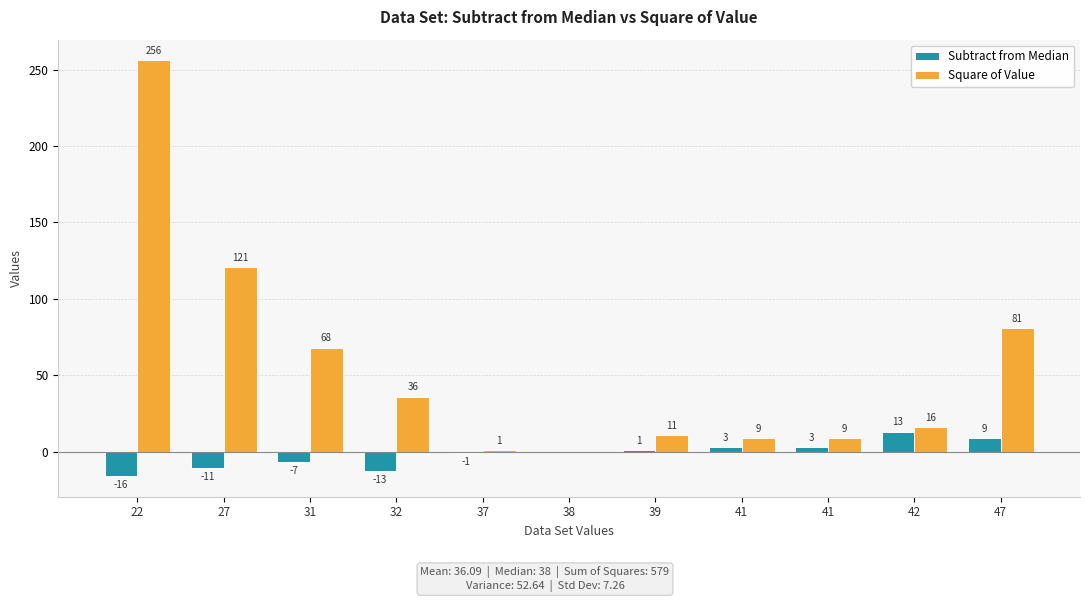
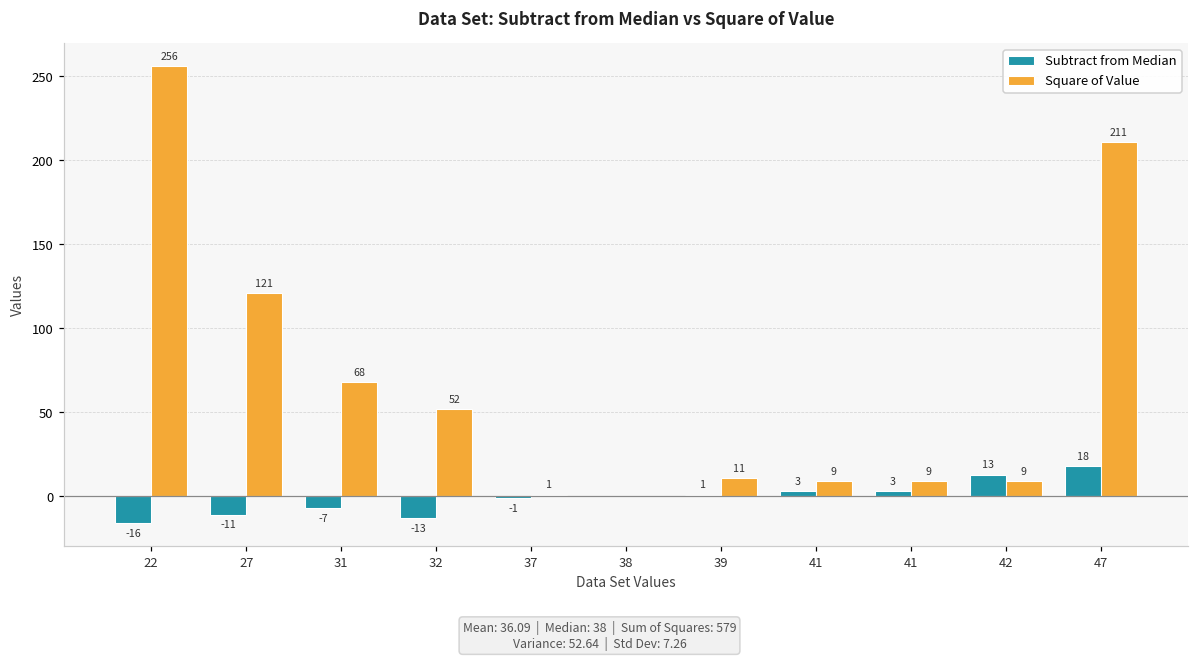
Square of Value, 32: 36 -> 52
Square of Value, 42: 16 -> 9
Subtract from Median, 47: 9 -> 18
Square of Value, 47: 81 -> 211
